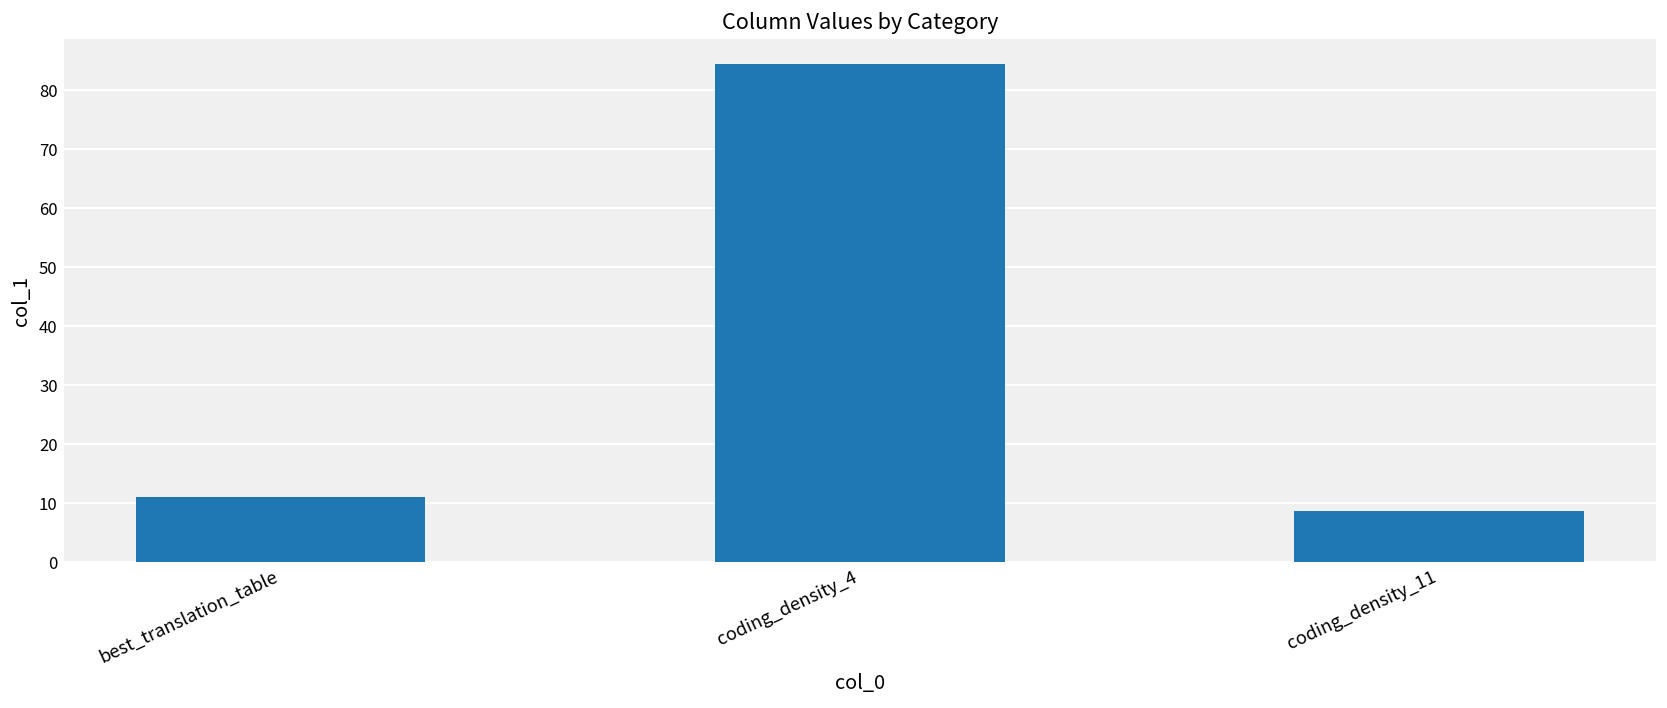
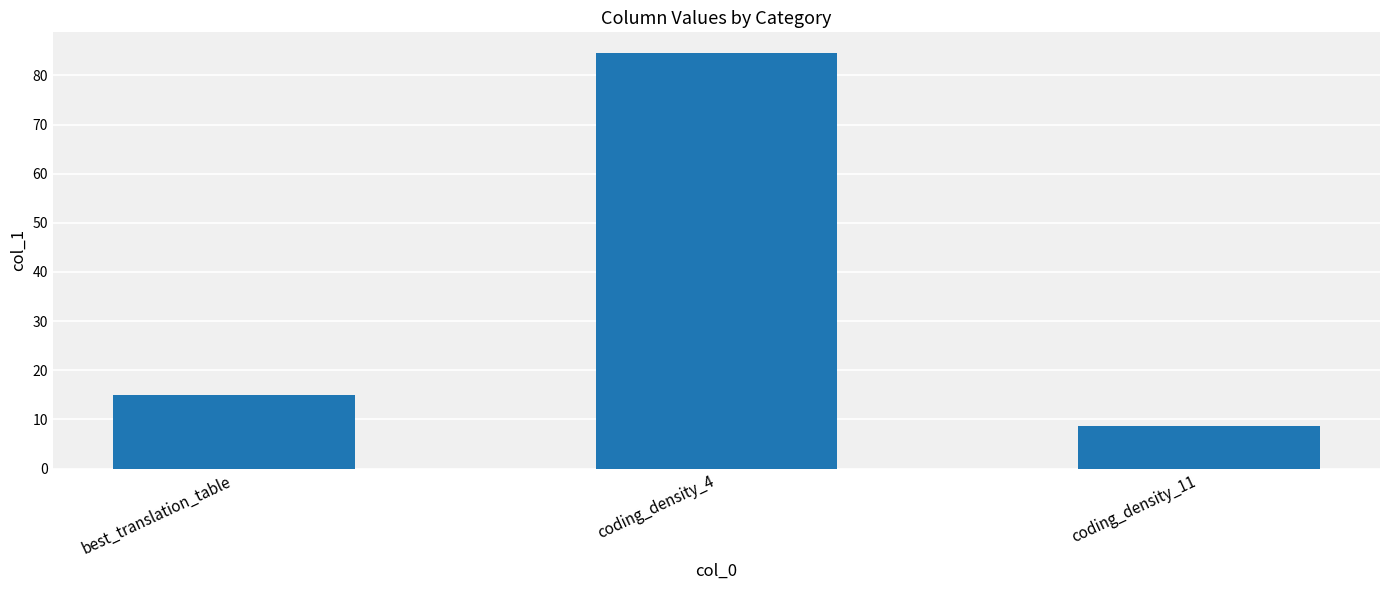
best_translation_table: 11 -> 15
